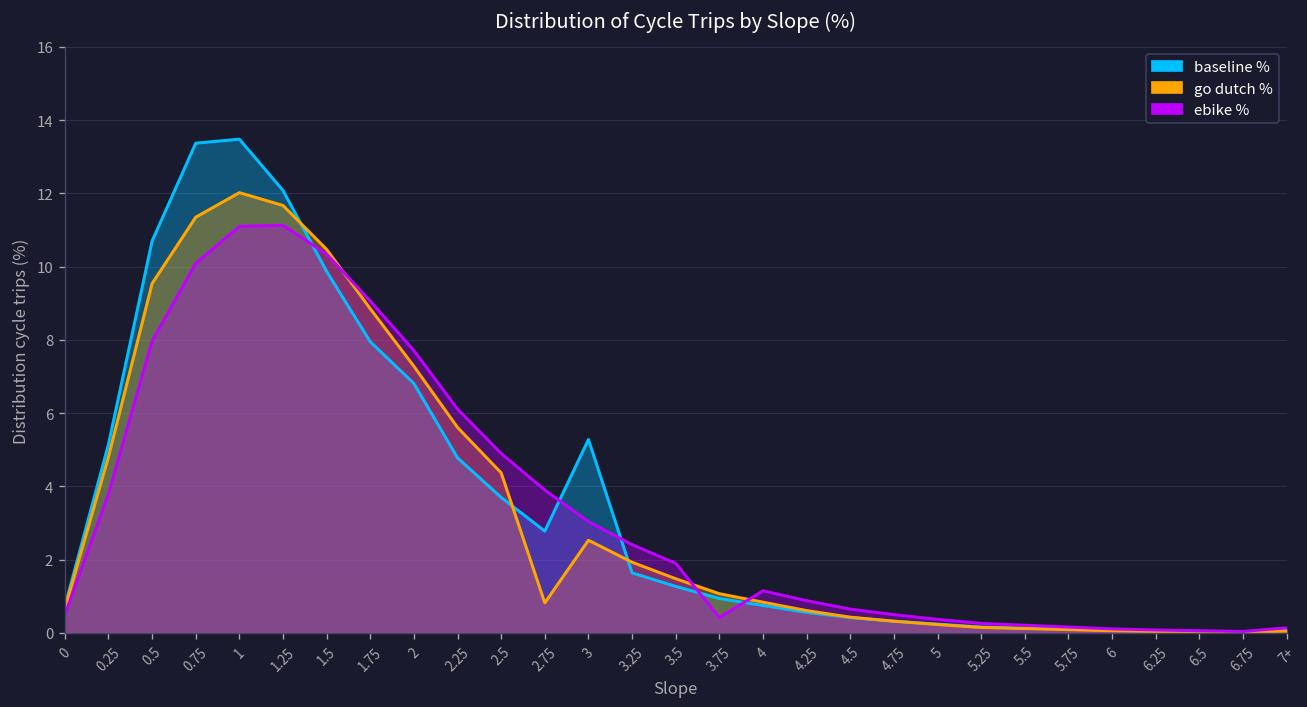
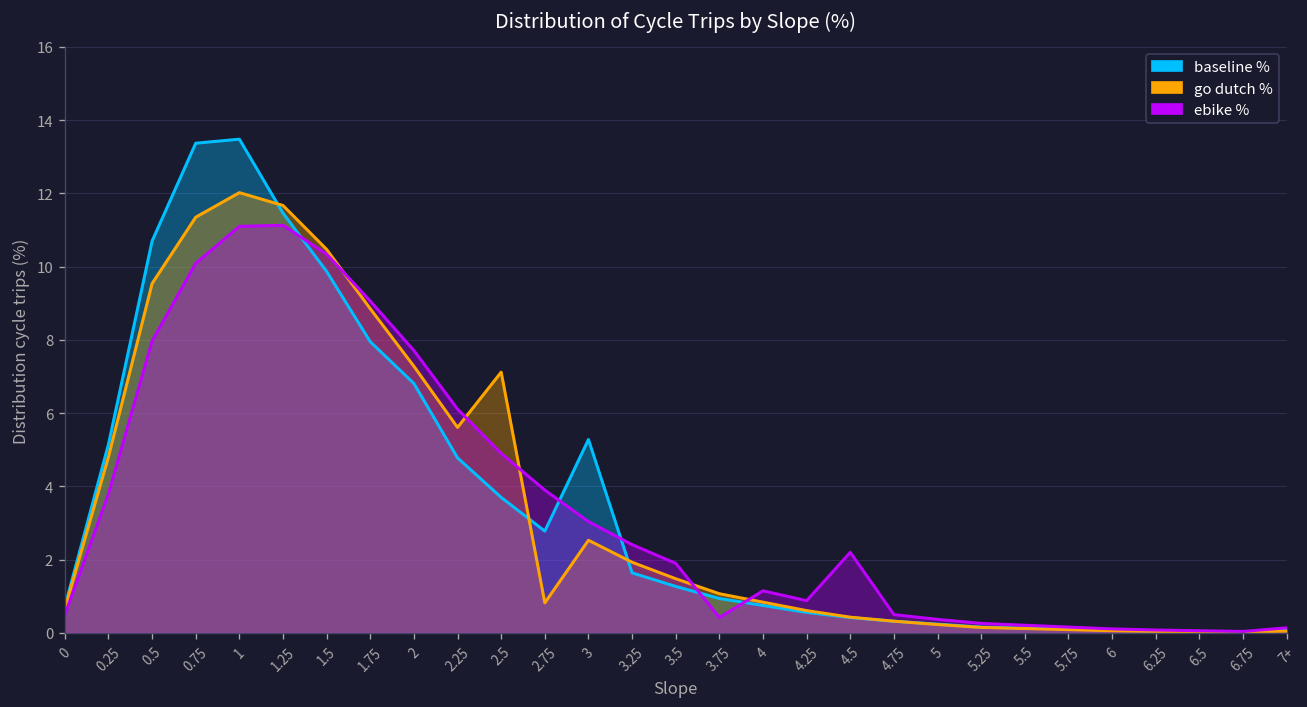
baseline %, 1.25: 12.1 -> 11.5
go dutch %, 2.5: 4.4 -> 7.1
ebike %, 4.5: 0.7 -> 2.2
